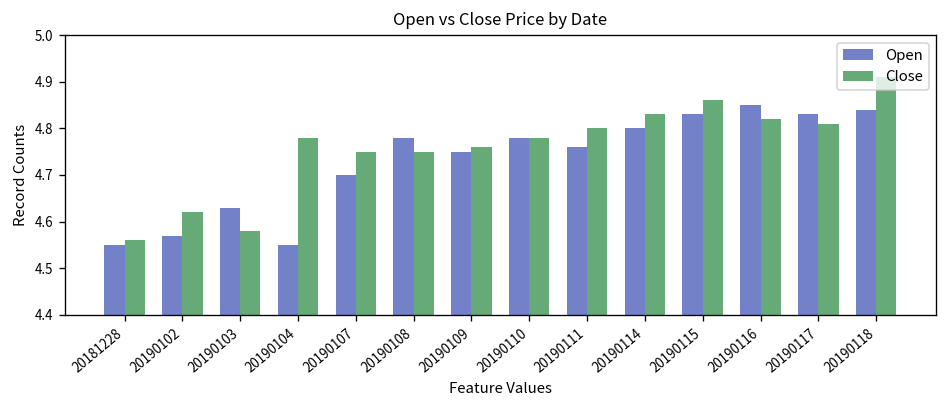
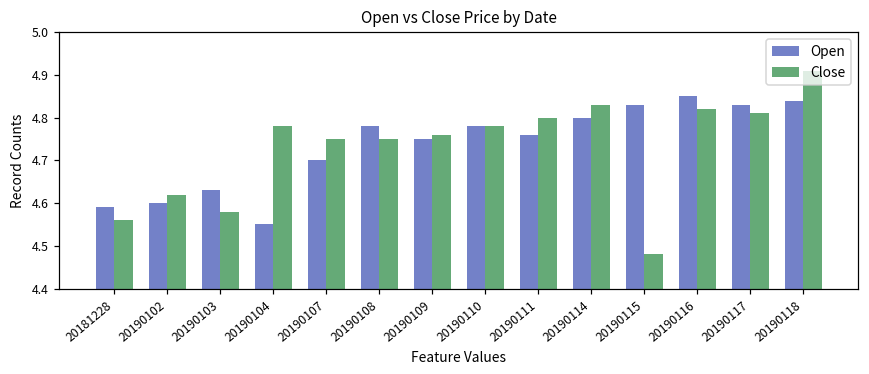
Open, 20181228: 4.55 -> 4.59
Open, 20190102: 4.57 -> 4.60
Close, 20190115: 4.86 -> 4.48
